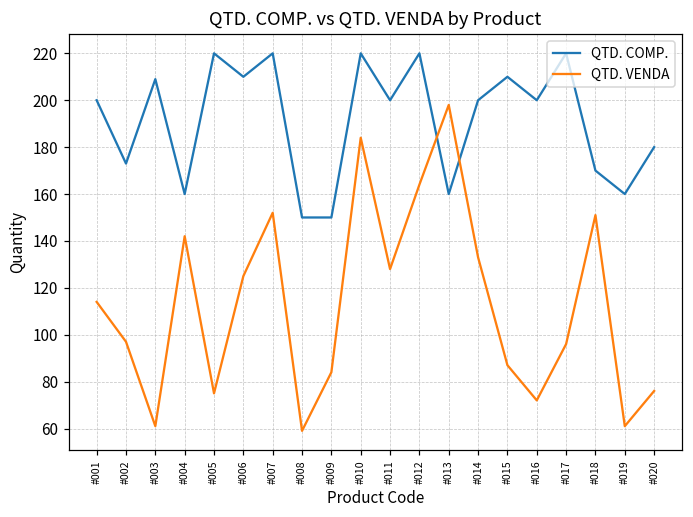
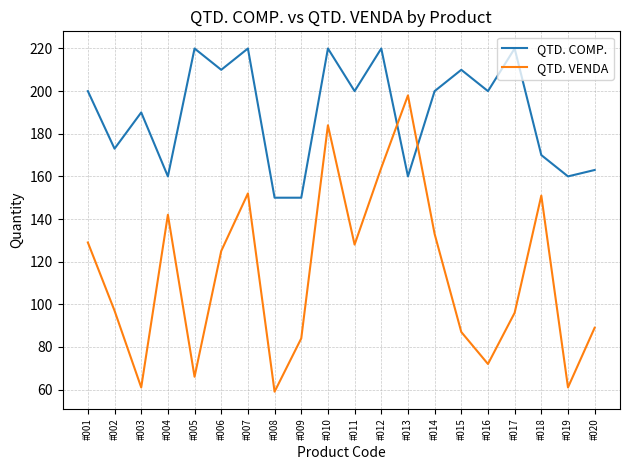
QTD. VENDA, #001: 114 -> 129
QTD. COMP., #003: 209 -> 190
QTD. VENDA, #005: 75 -> 66
QTD. COMP., #020: 180 -> 163
QTD. VENDA, #020: 76 -> 89
